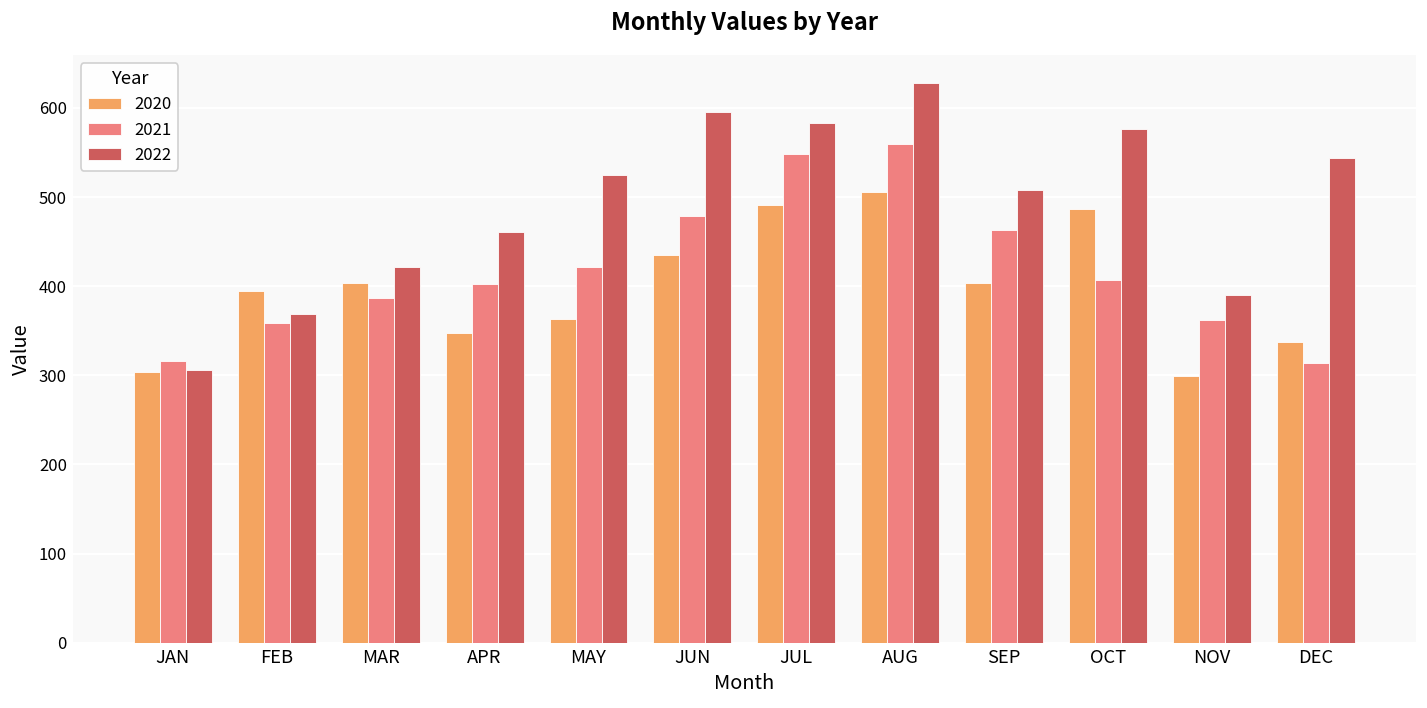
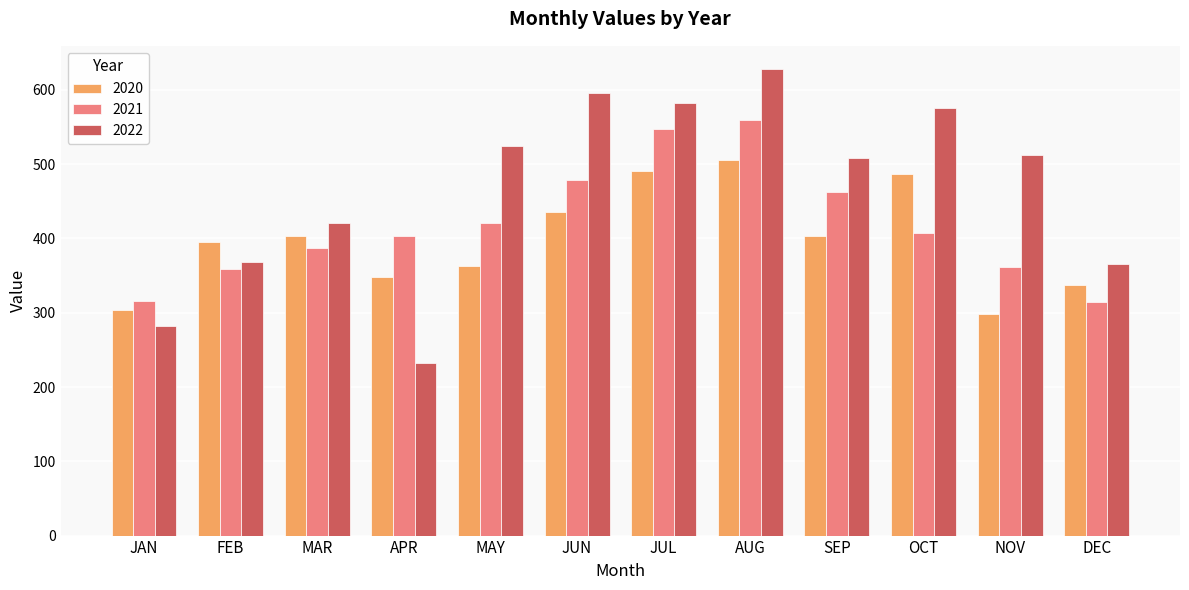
2022, JAN: 310 -> 280
2022, APR: 460 -> 230
2022, NOV: 390 -> 510
2022, DEC: 540 -> 370
